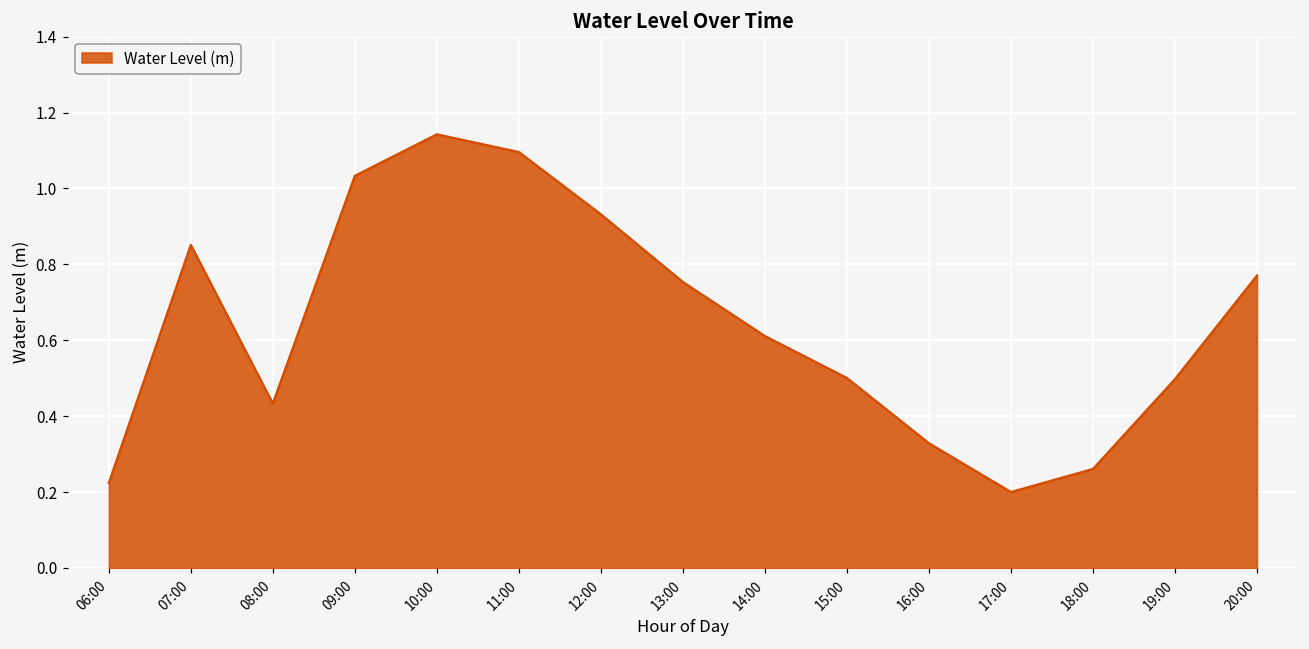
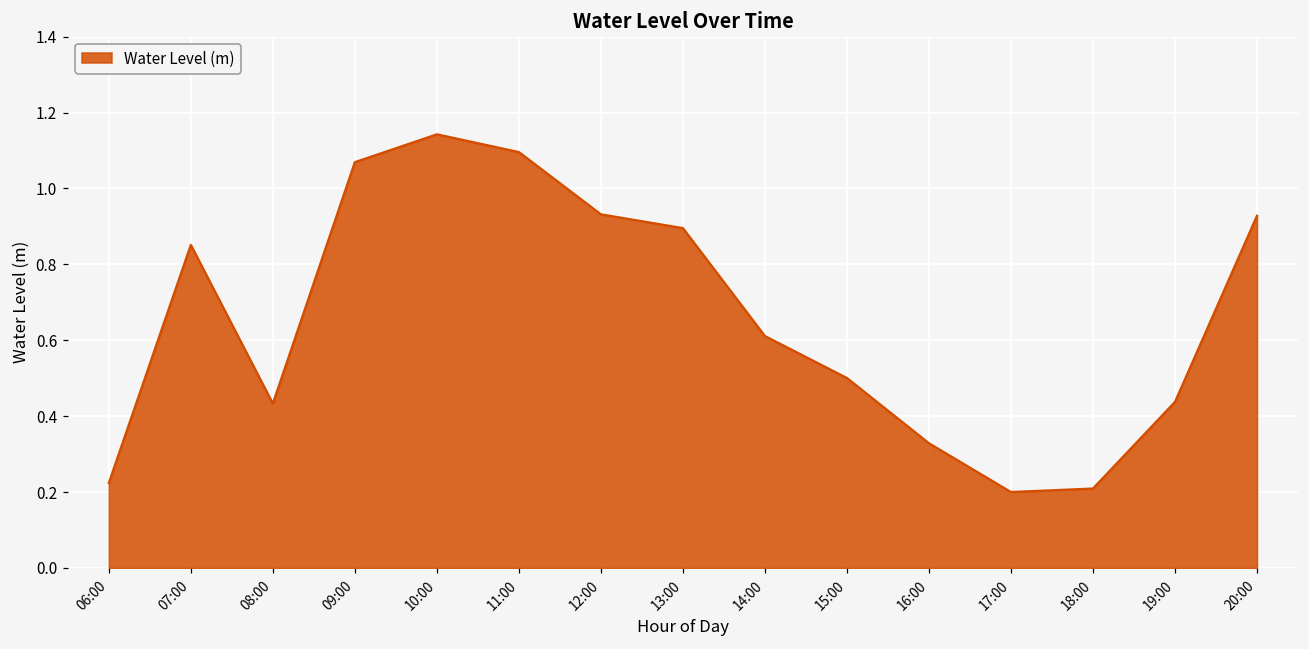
09:00: 1.03 -> 1.07
13:00: 0.75 -> 0.90
18:00: 0.26 -> 0.21
19:00: 0.50 -> 0.44
20:00: 0.77 -> 0.93
